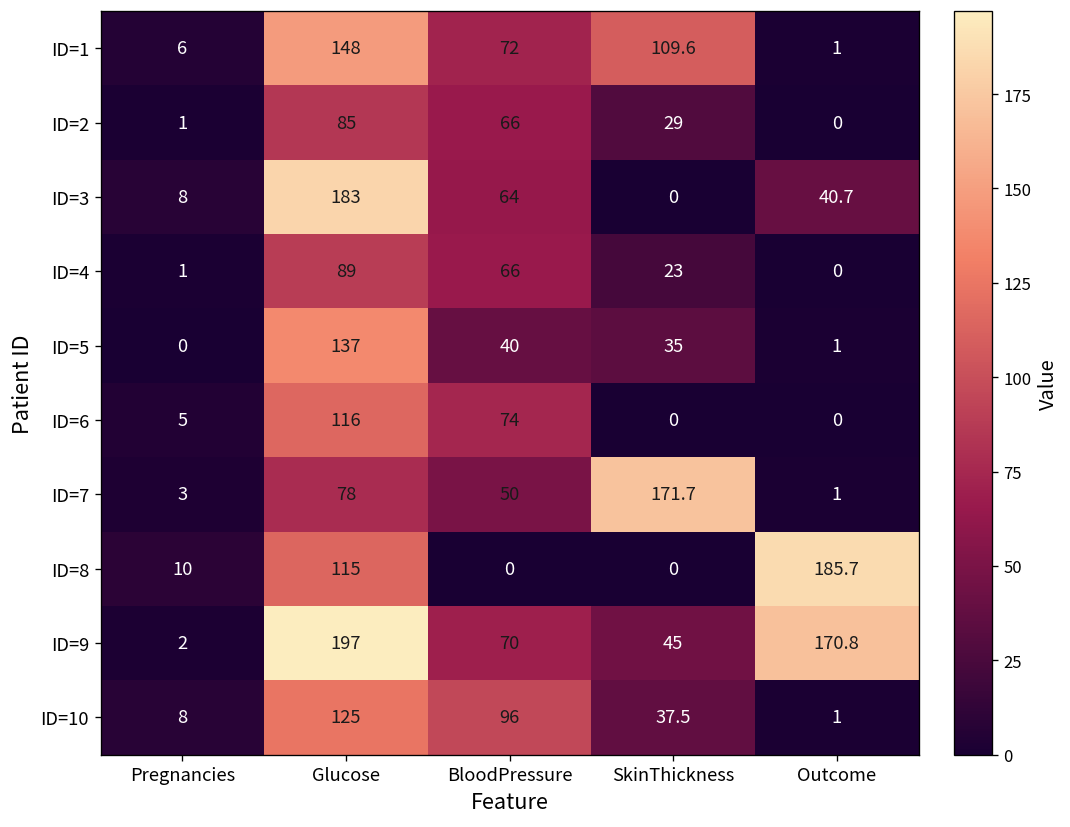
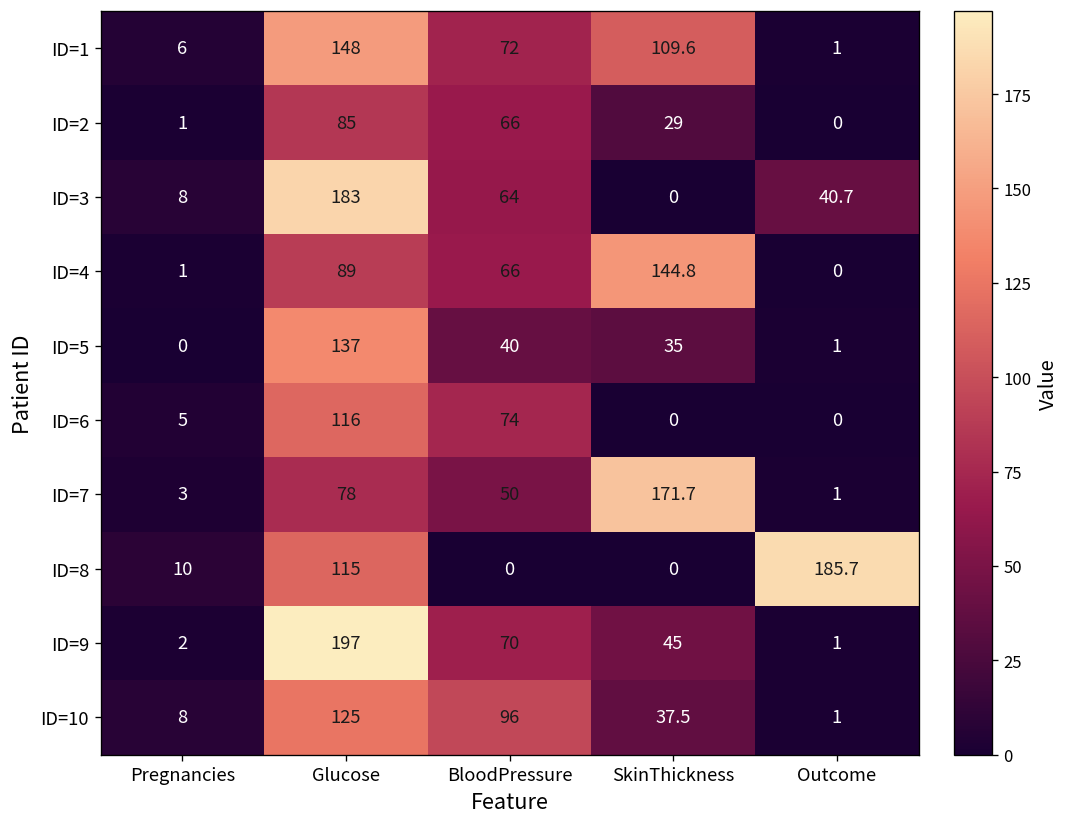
ID=4, SkinThickness: 23 -> 144.8
ID=9, Outcome: 170.8 -> 1
